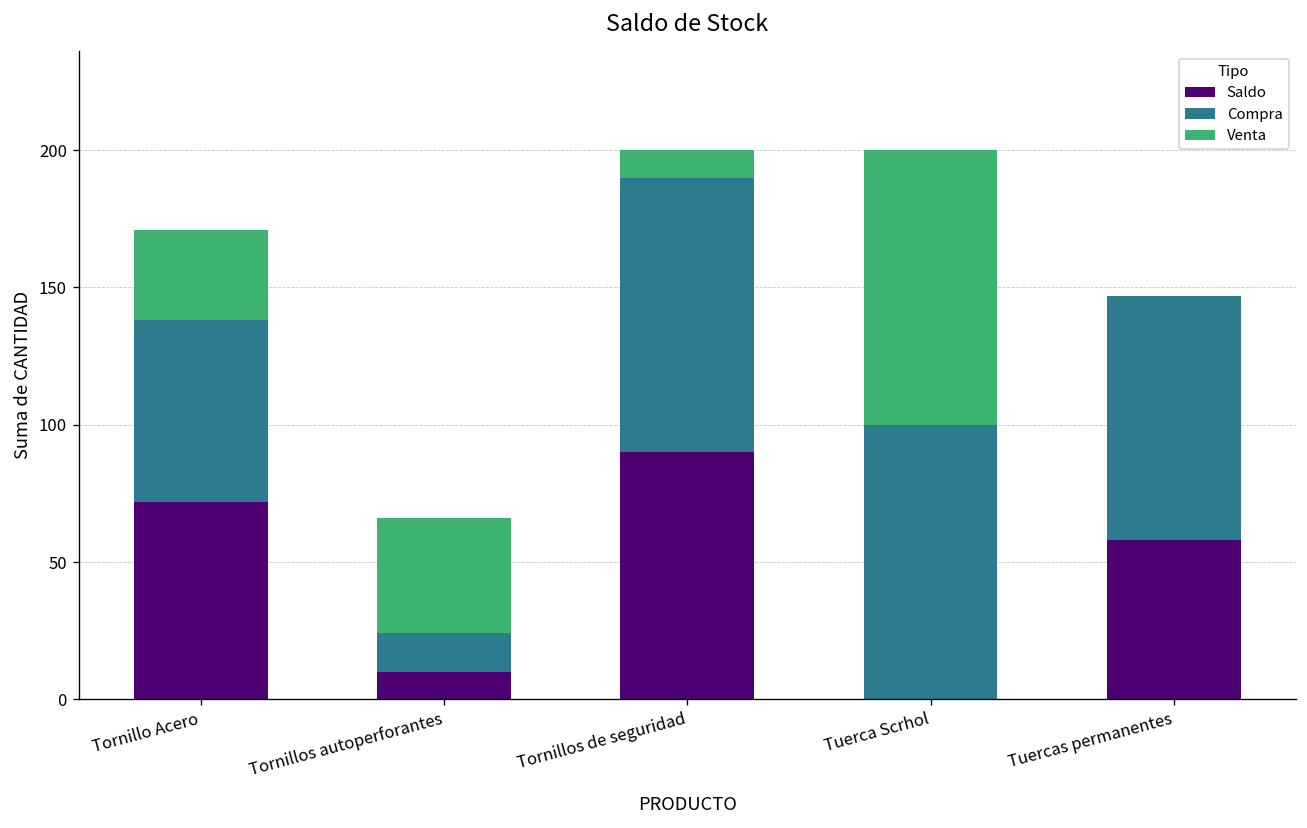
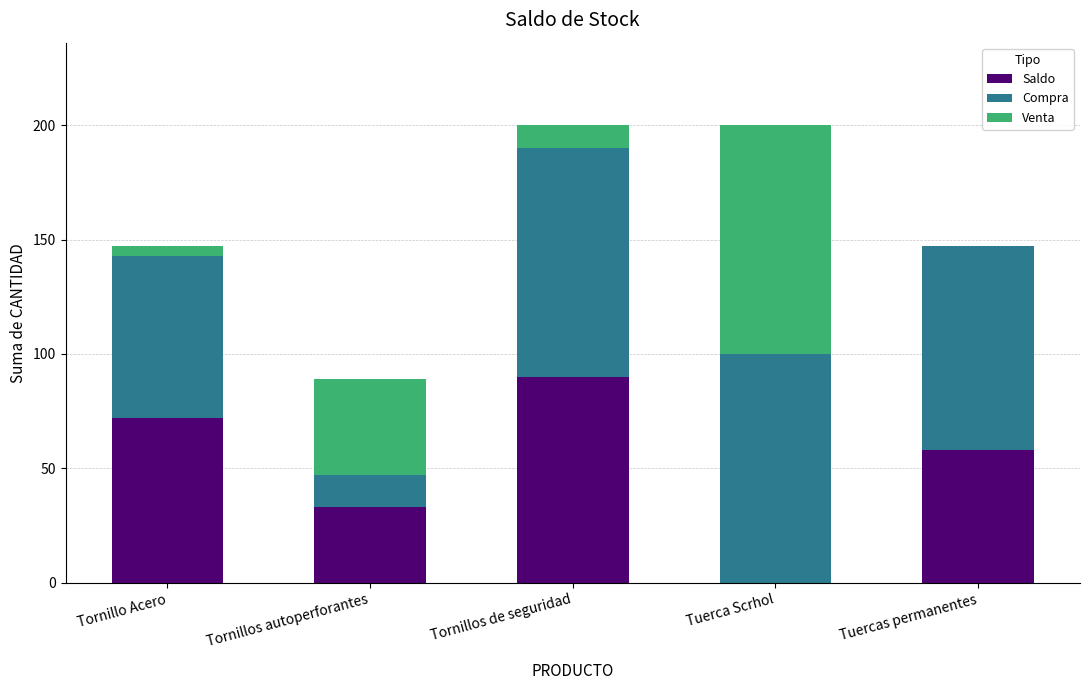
Compra, Tornillo Acero: 66 -> 71
Venta, Tornillo Acero: 33 -> 4
Saldo, Tornillos autoperforantes: 10 -> 33
